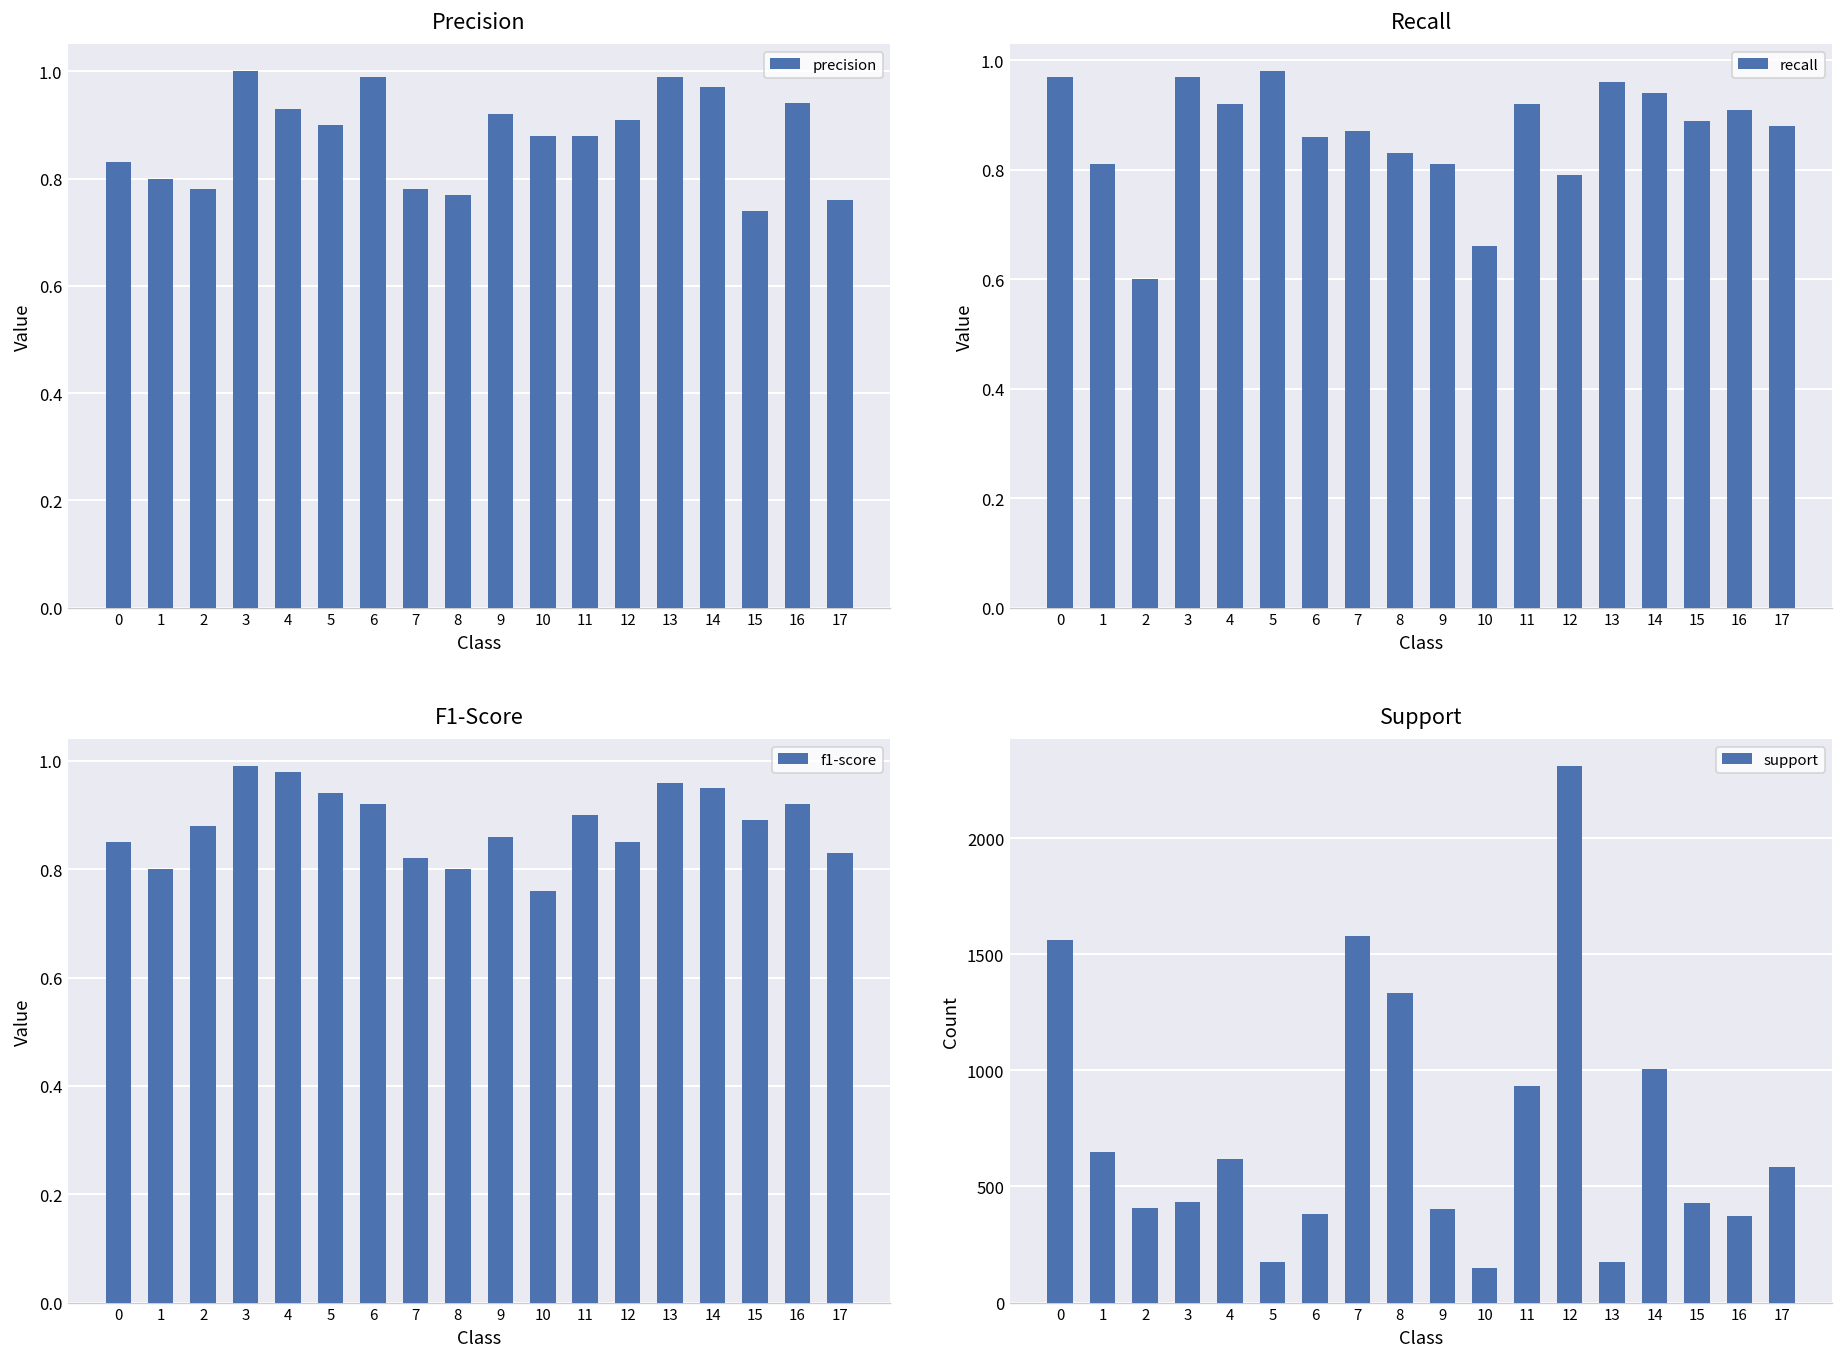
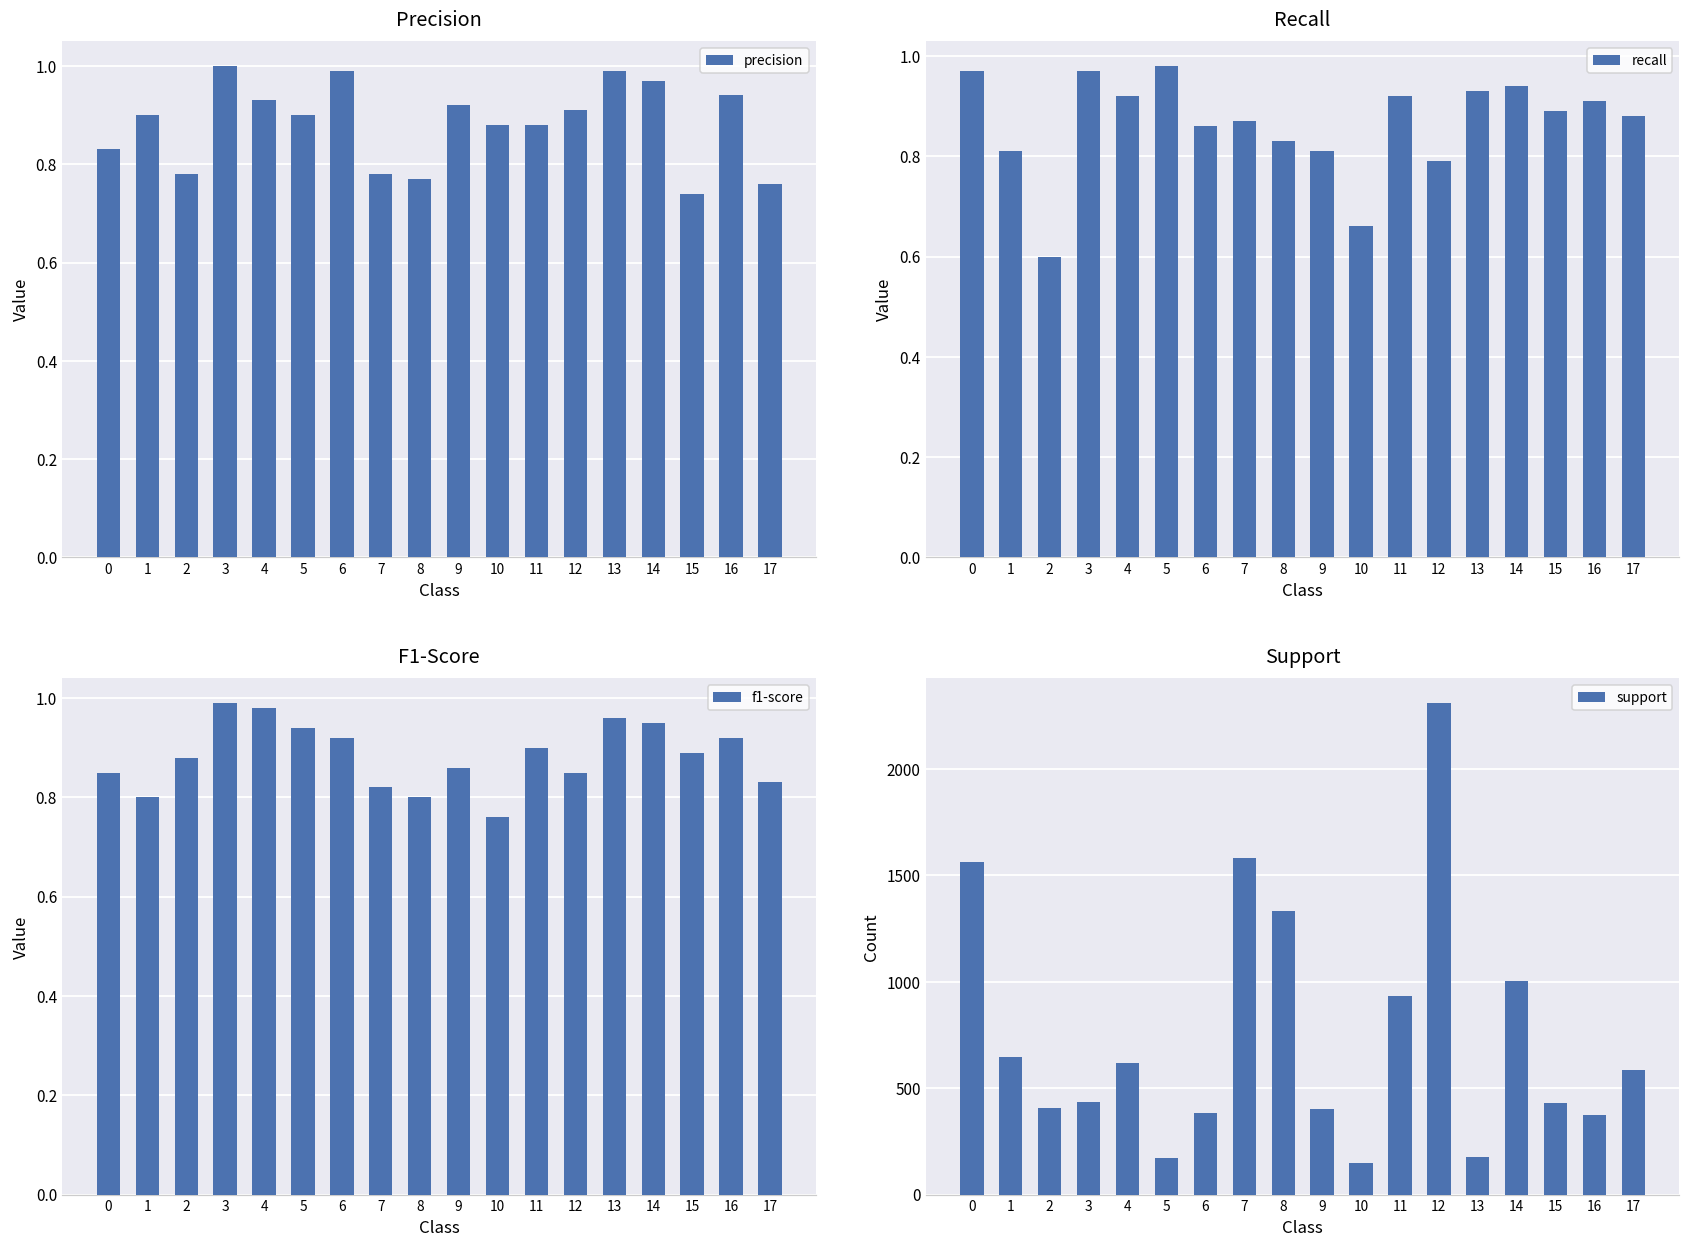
Precision, 1: 0.8 -> 0.9
Recall, 13: 0.96 -> 0.93
